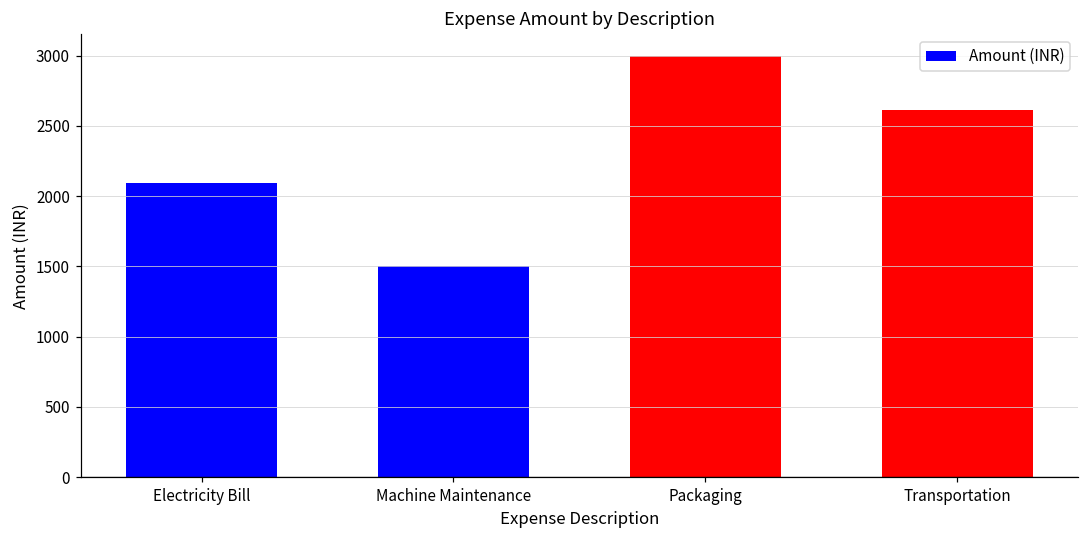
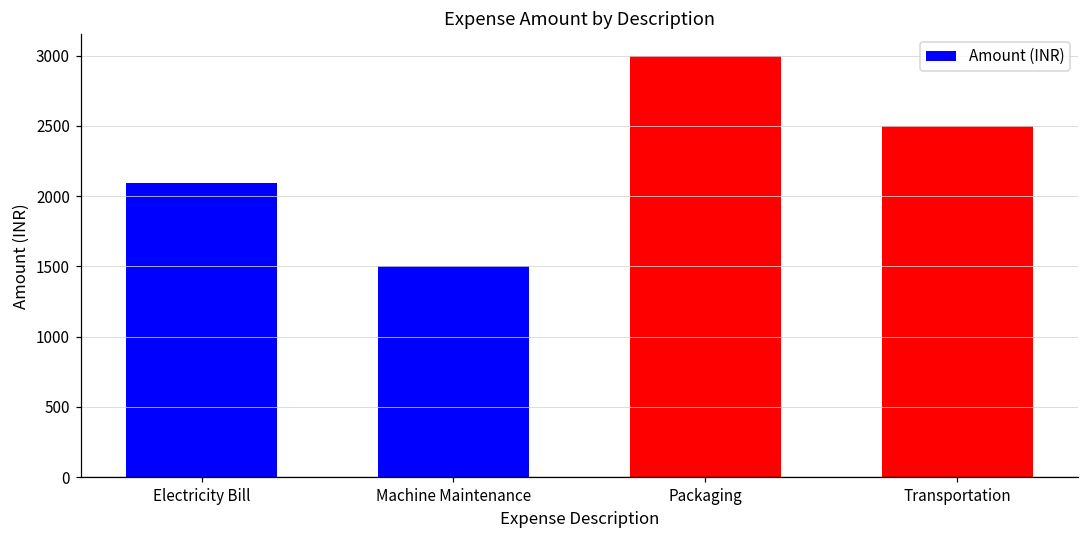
Transportation: 2610 -> 2500
